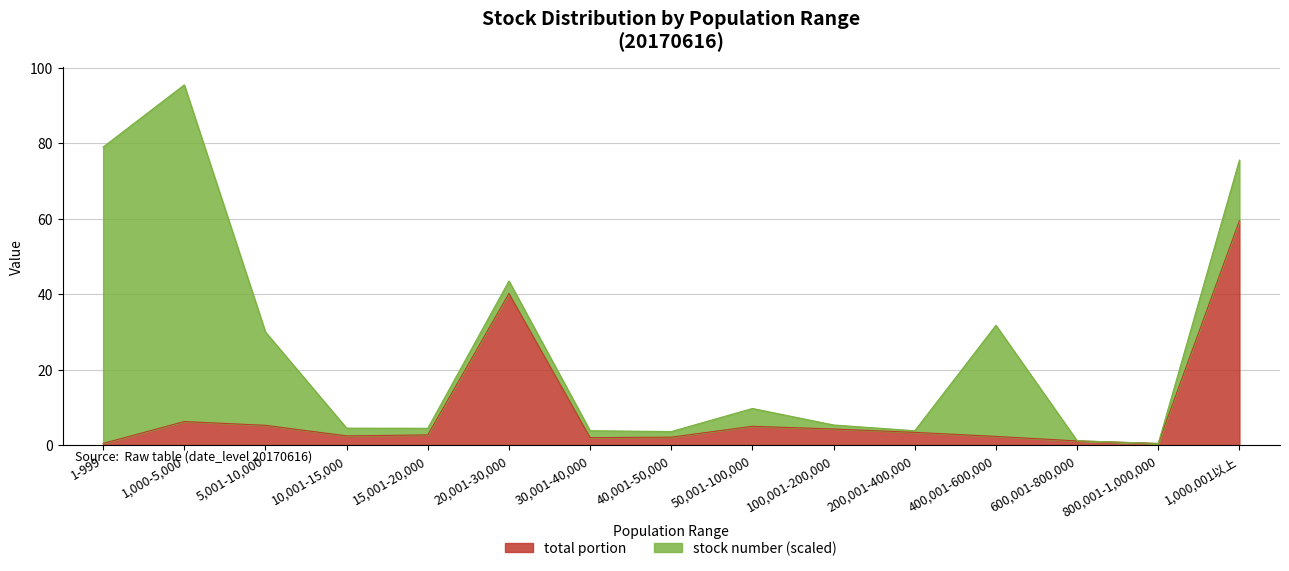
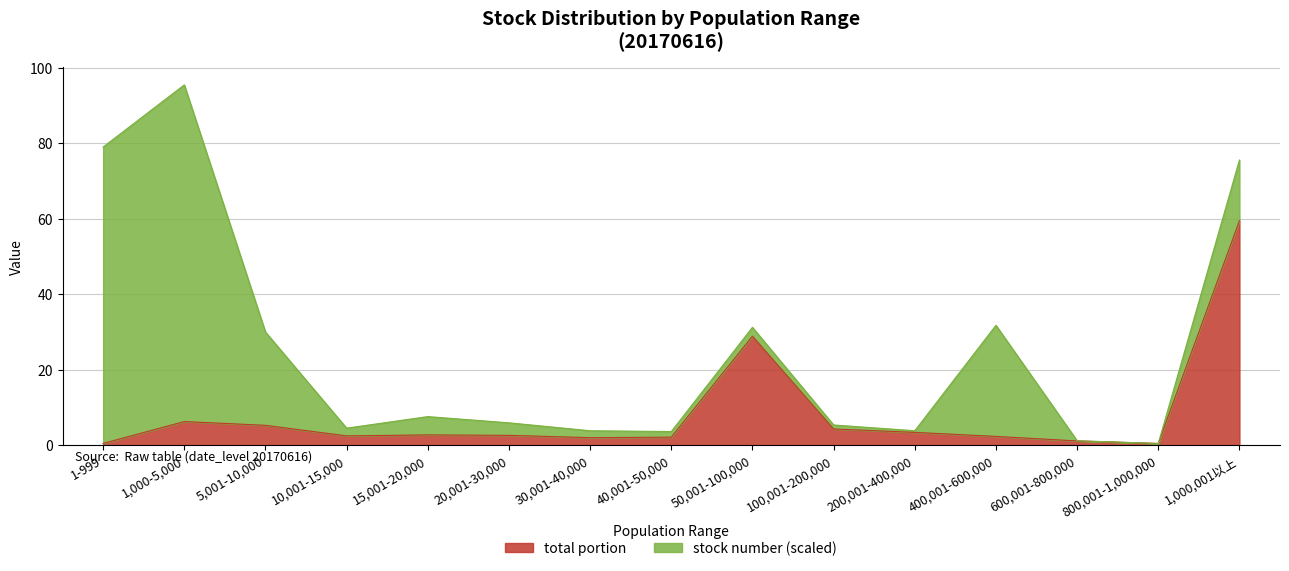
stock number (scaled), 15,001-20,000: 2 -> 5
total portion, 20,001-30,000: 40 -> 3
total portion, 50,001-100,000: 5 -> 29
stock number (scaled), 50,001-100,000: 5 -> 2
